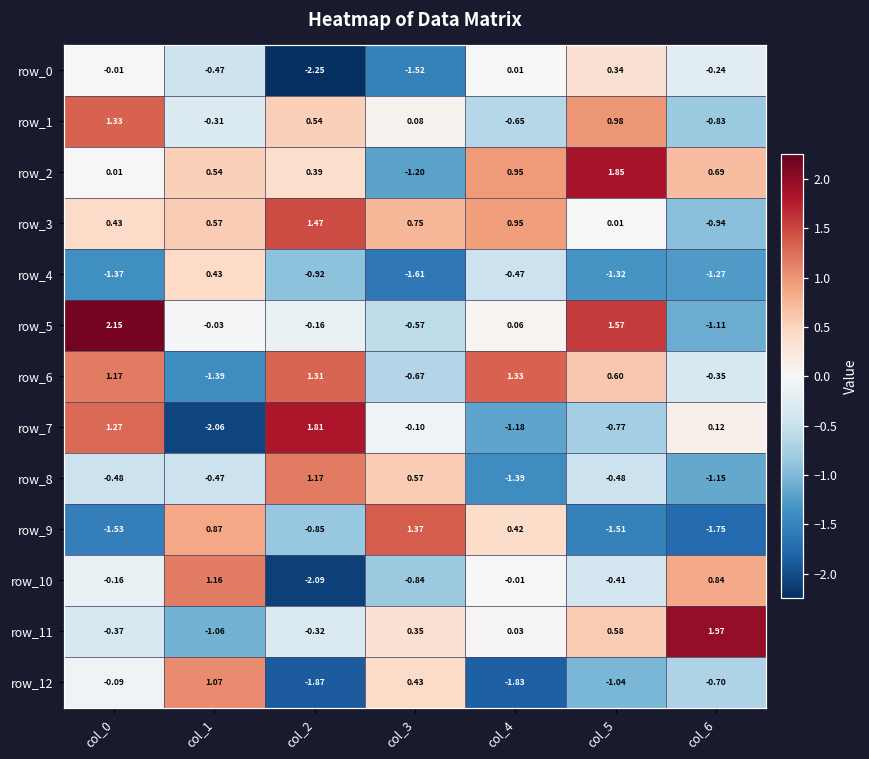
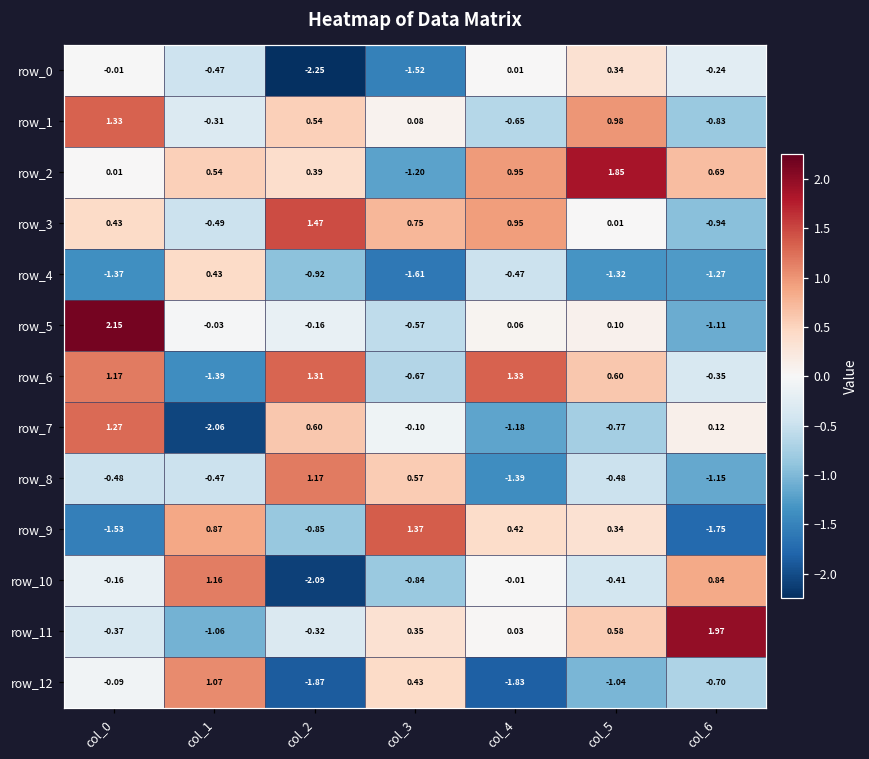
row_3, col_1: 0.57 -> -0.49
row_5, col_5: 1.57 -> 0.10
row_7, col_2: 1.81 -> 0.60
row_9, col_5: -1.51 -> 0.34
